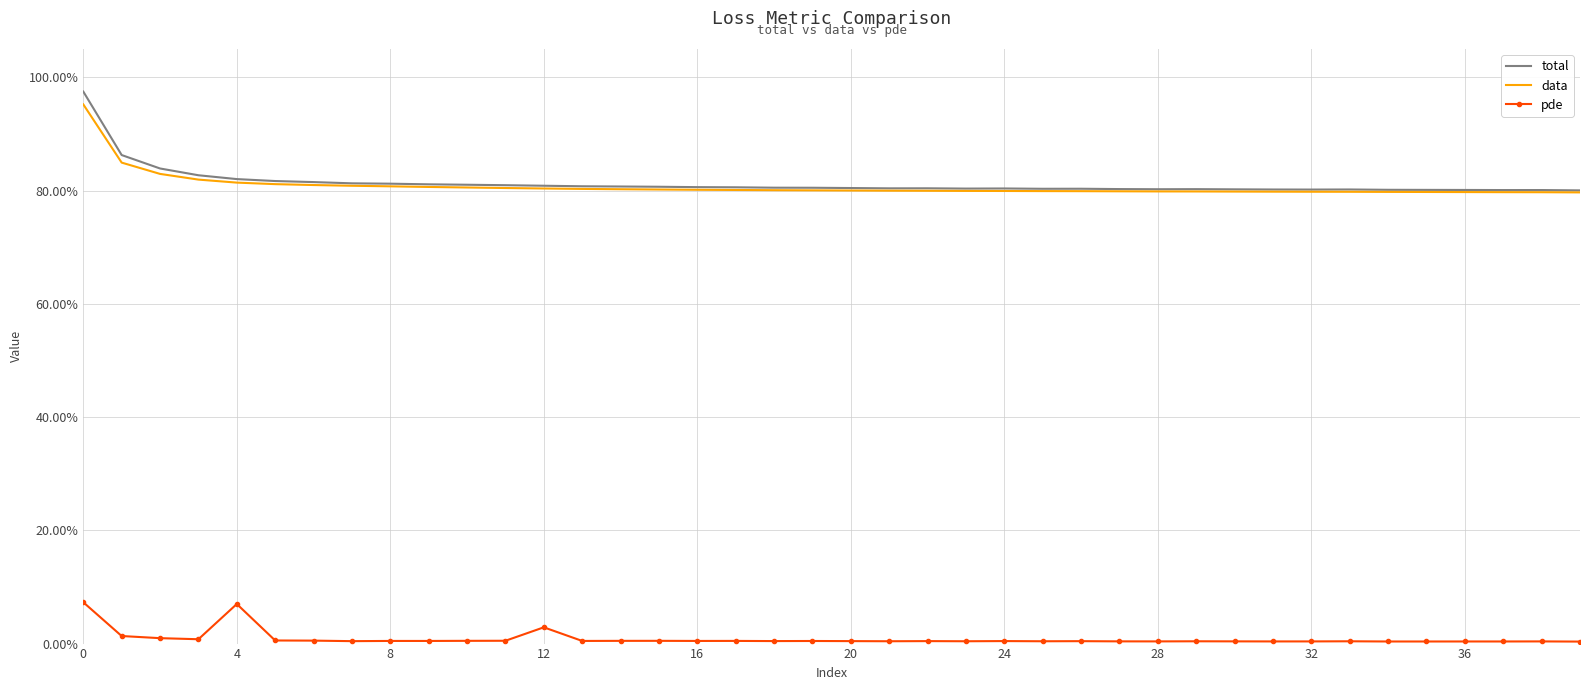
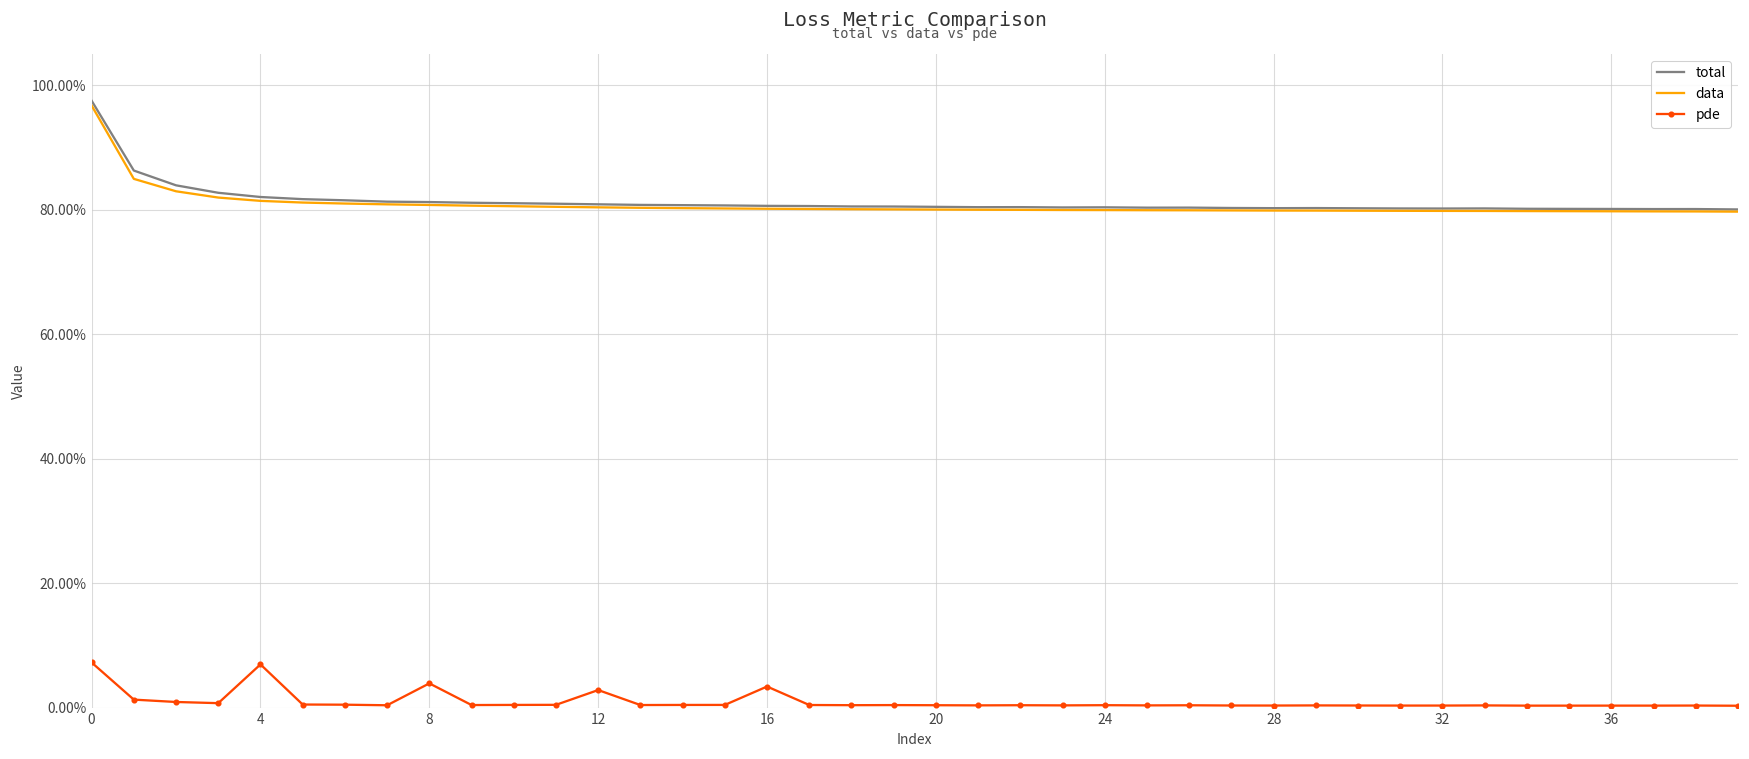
data, 0: 95% -> 97%
pde, 8: 0% -> 4%
pde, 16: 0% -> 3%
